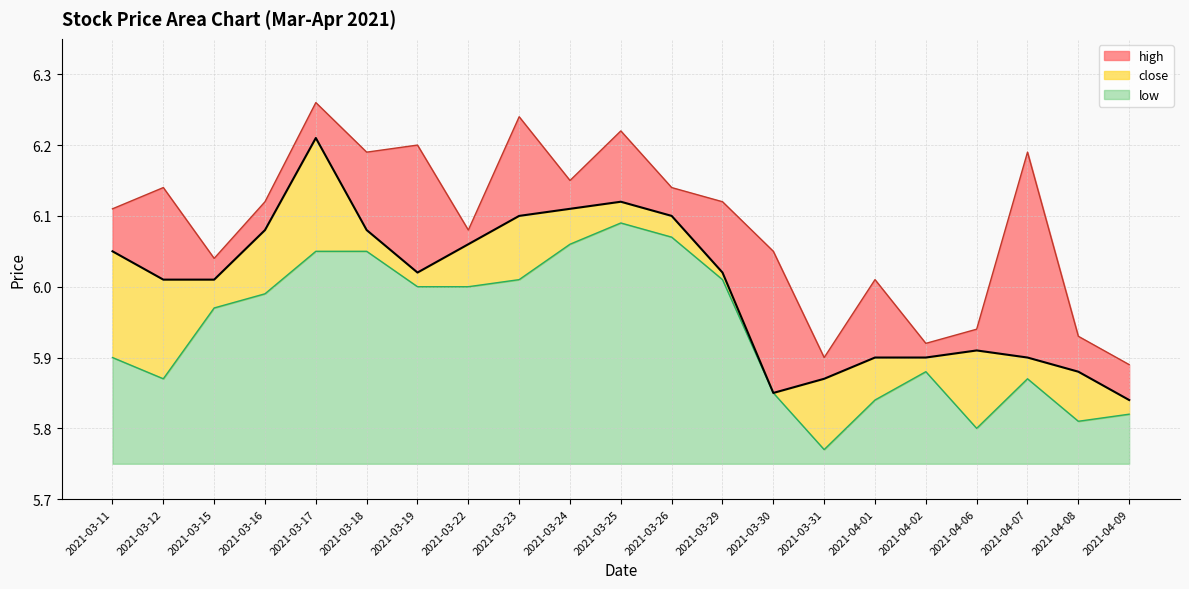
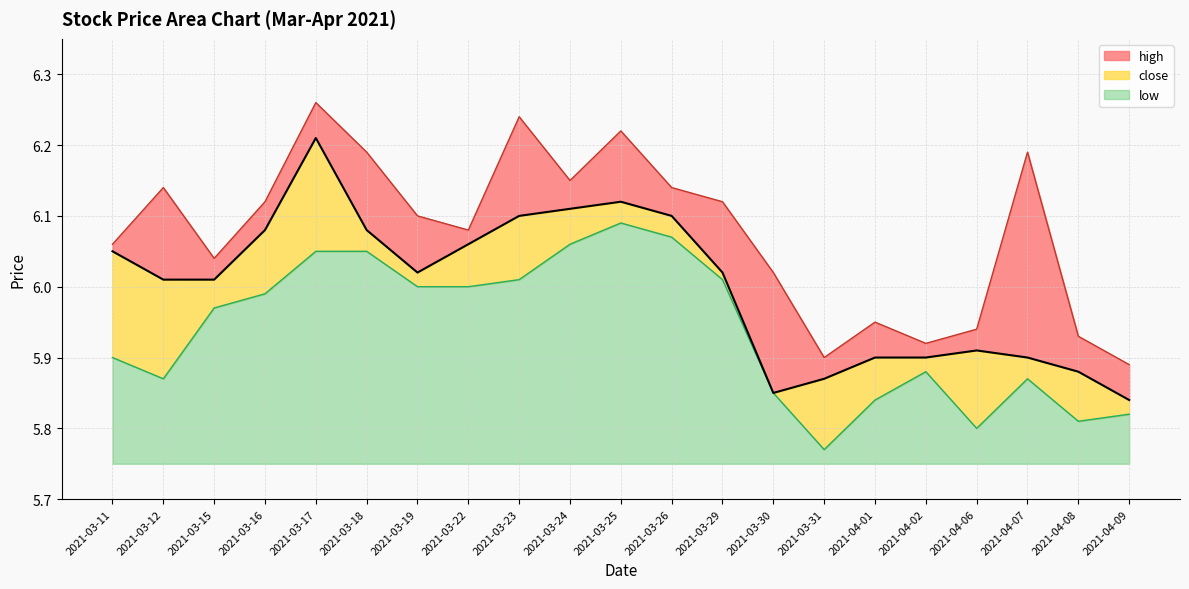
high, 2021-03-11: 6.11 -> 6.06
high, 2021-03-19: 6.2 -> 6.1
high, 2021-03-30: 6.05 -> 6.02
high, 2021-04-01: 6.01 -> 5.95
